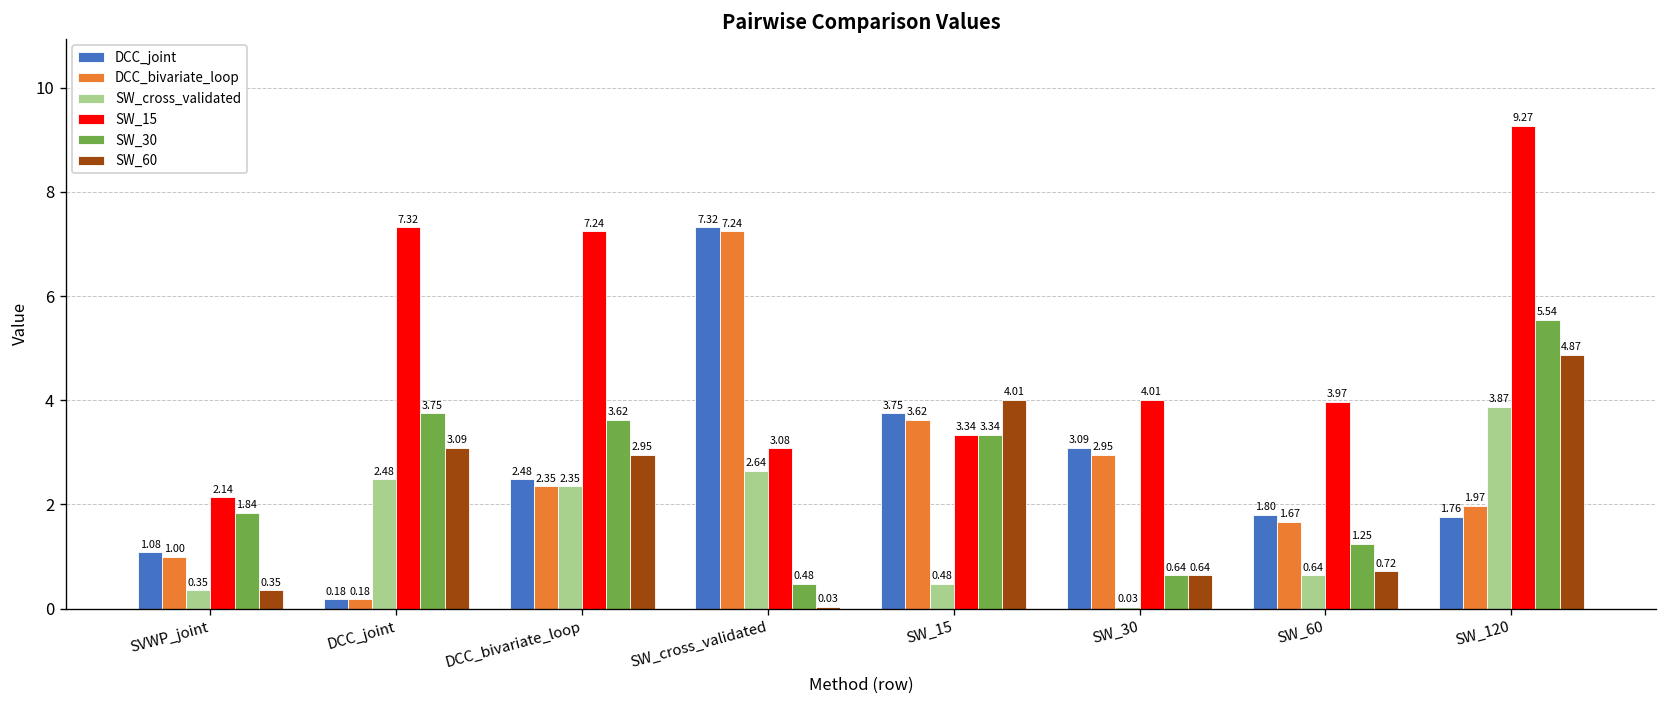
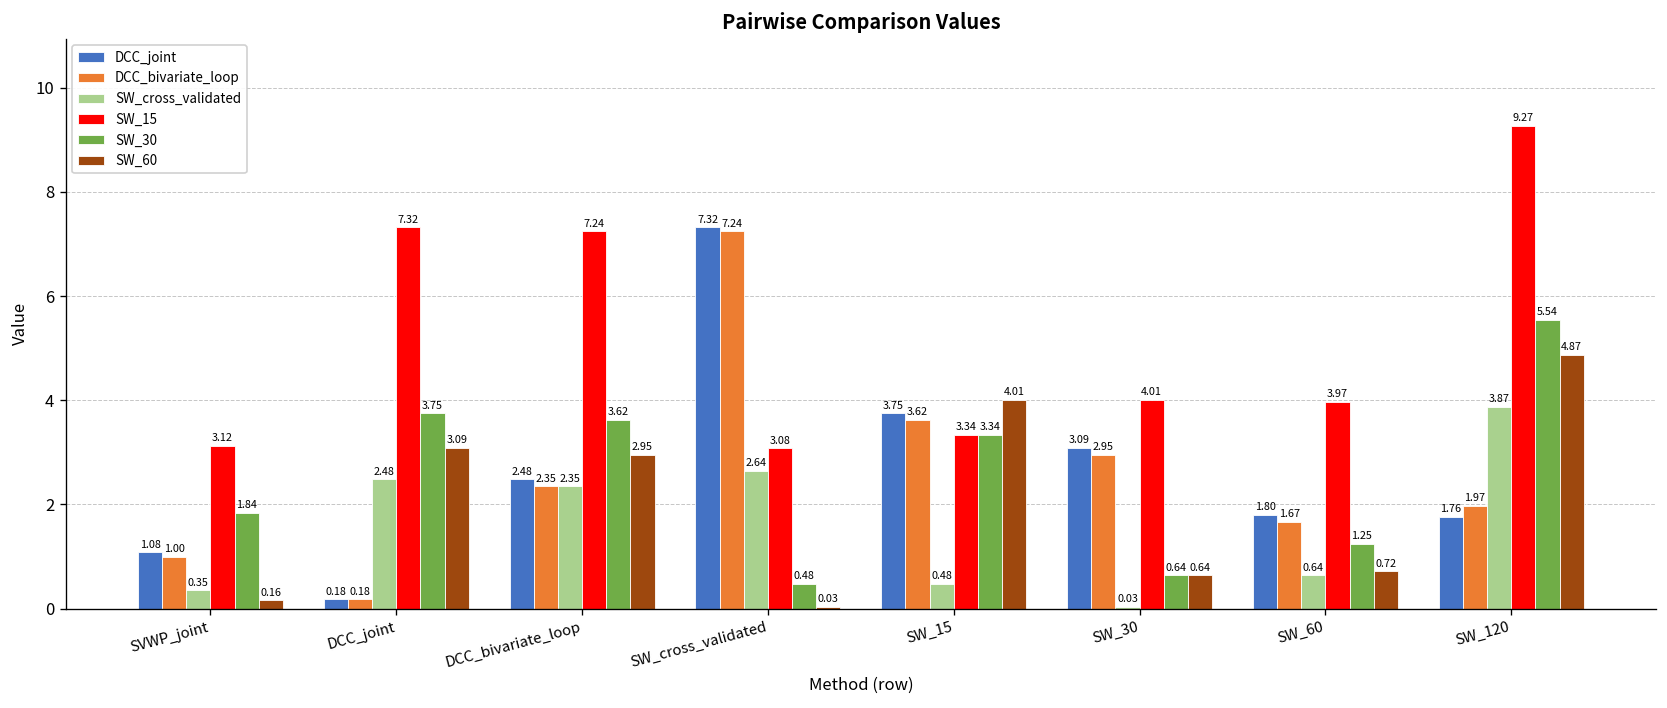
SW_15, SVWP_joint: 2.14 -> 3.12
SW_60, SVWP_joint: 0.35 -> 0.16
